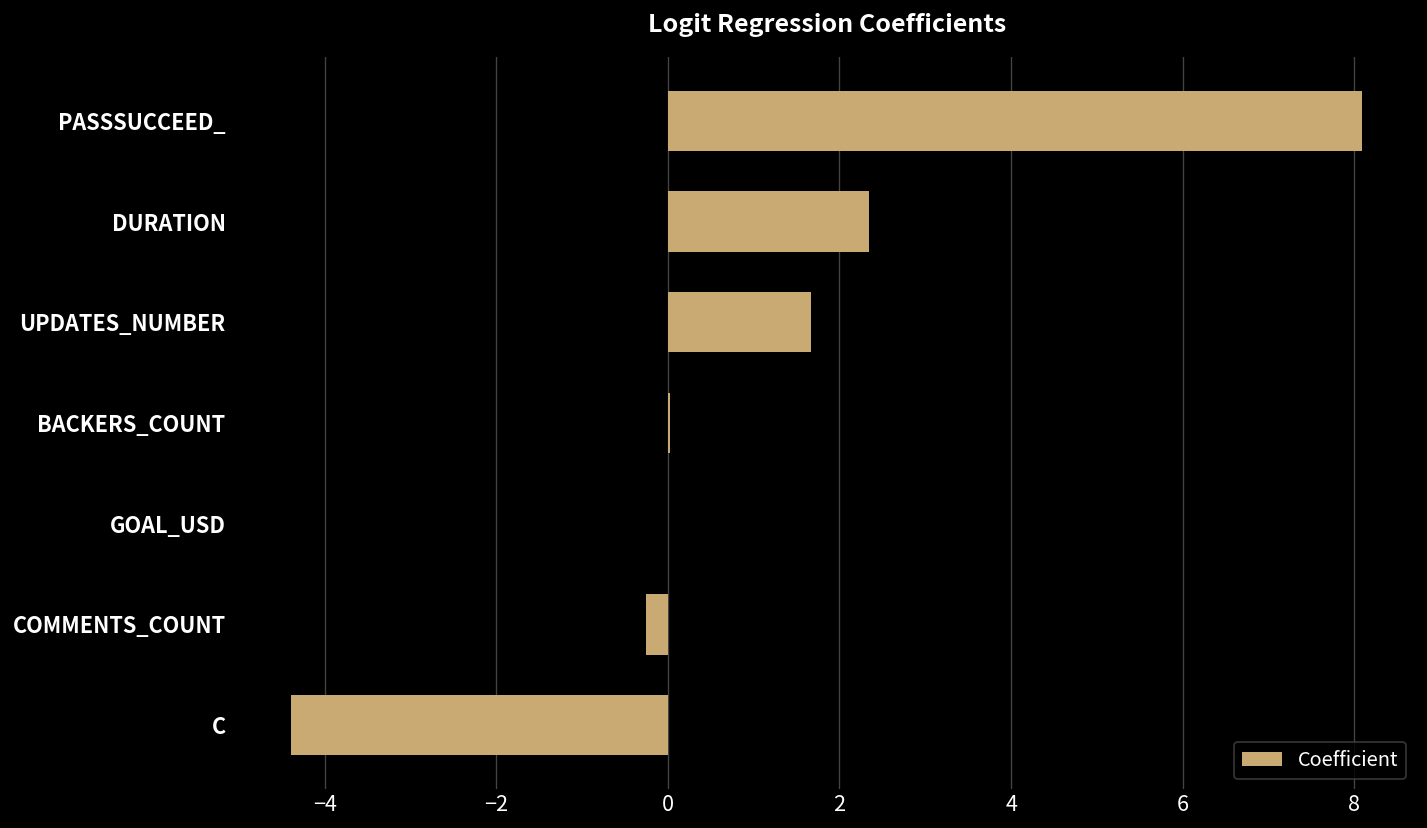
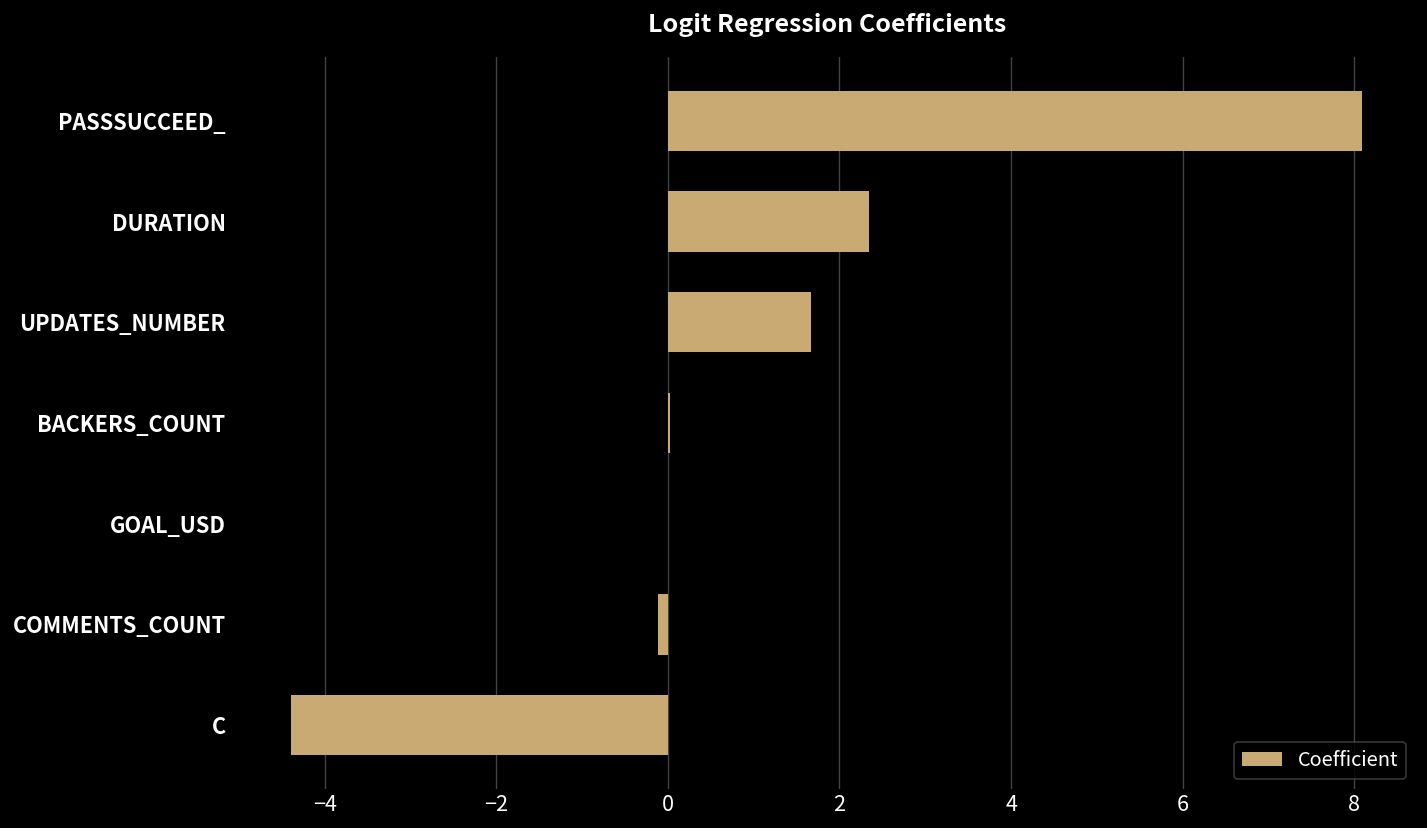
COMMENTS_COUNT: -0.3 -> -0.1
